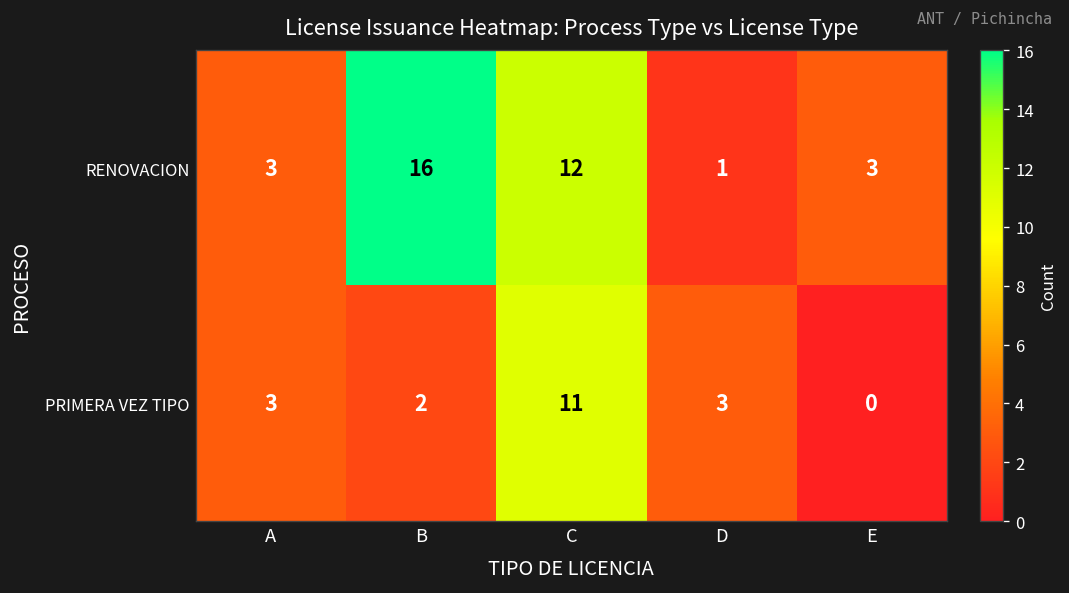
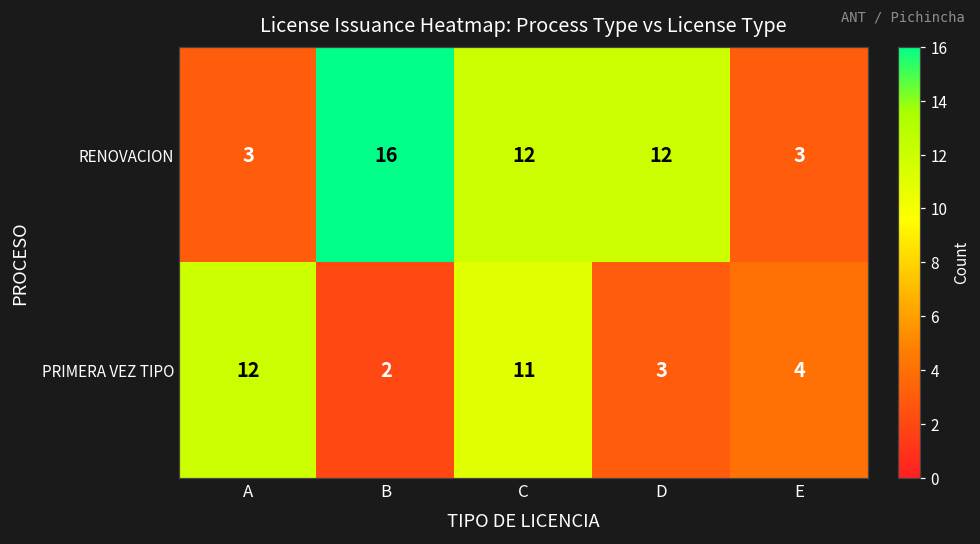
RENOVACION, D: 1 -> 12
PRIMERA VEZ TIPO, A: 3 -> 12
PRIMERA VEZ TIPO, E: 0 -> 4
